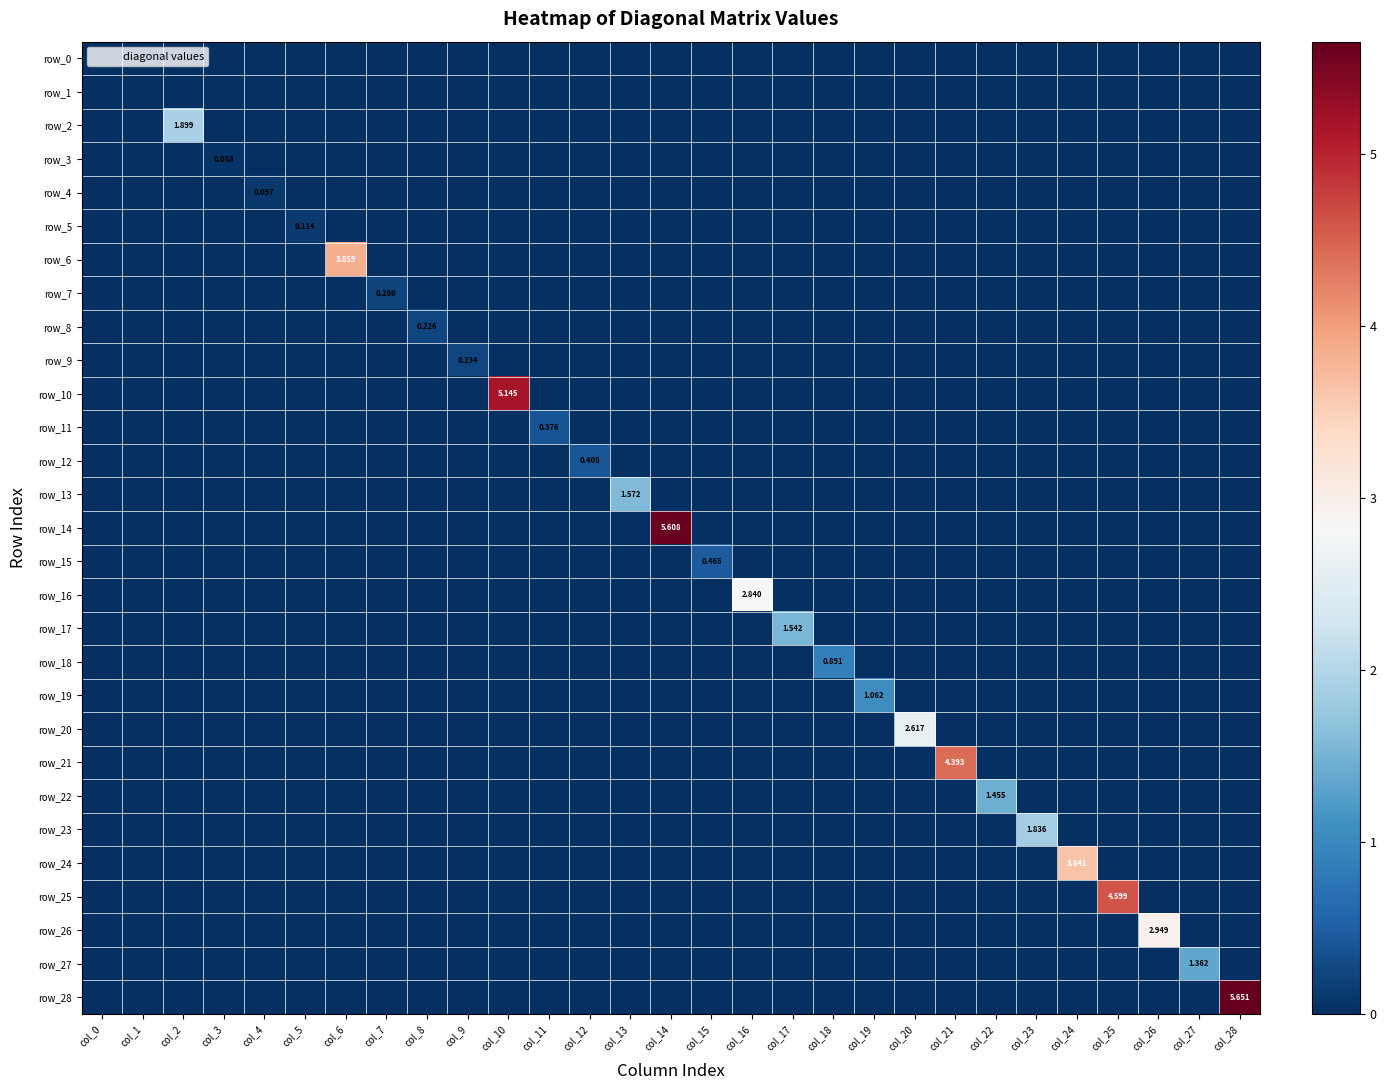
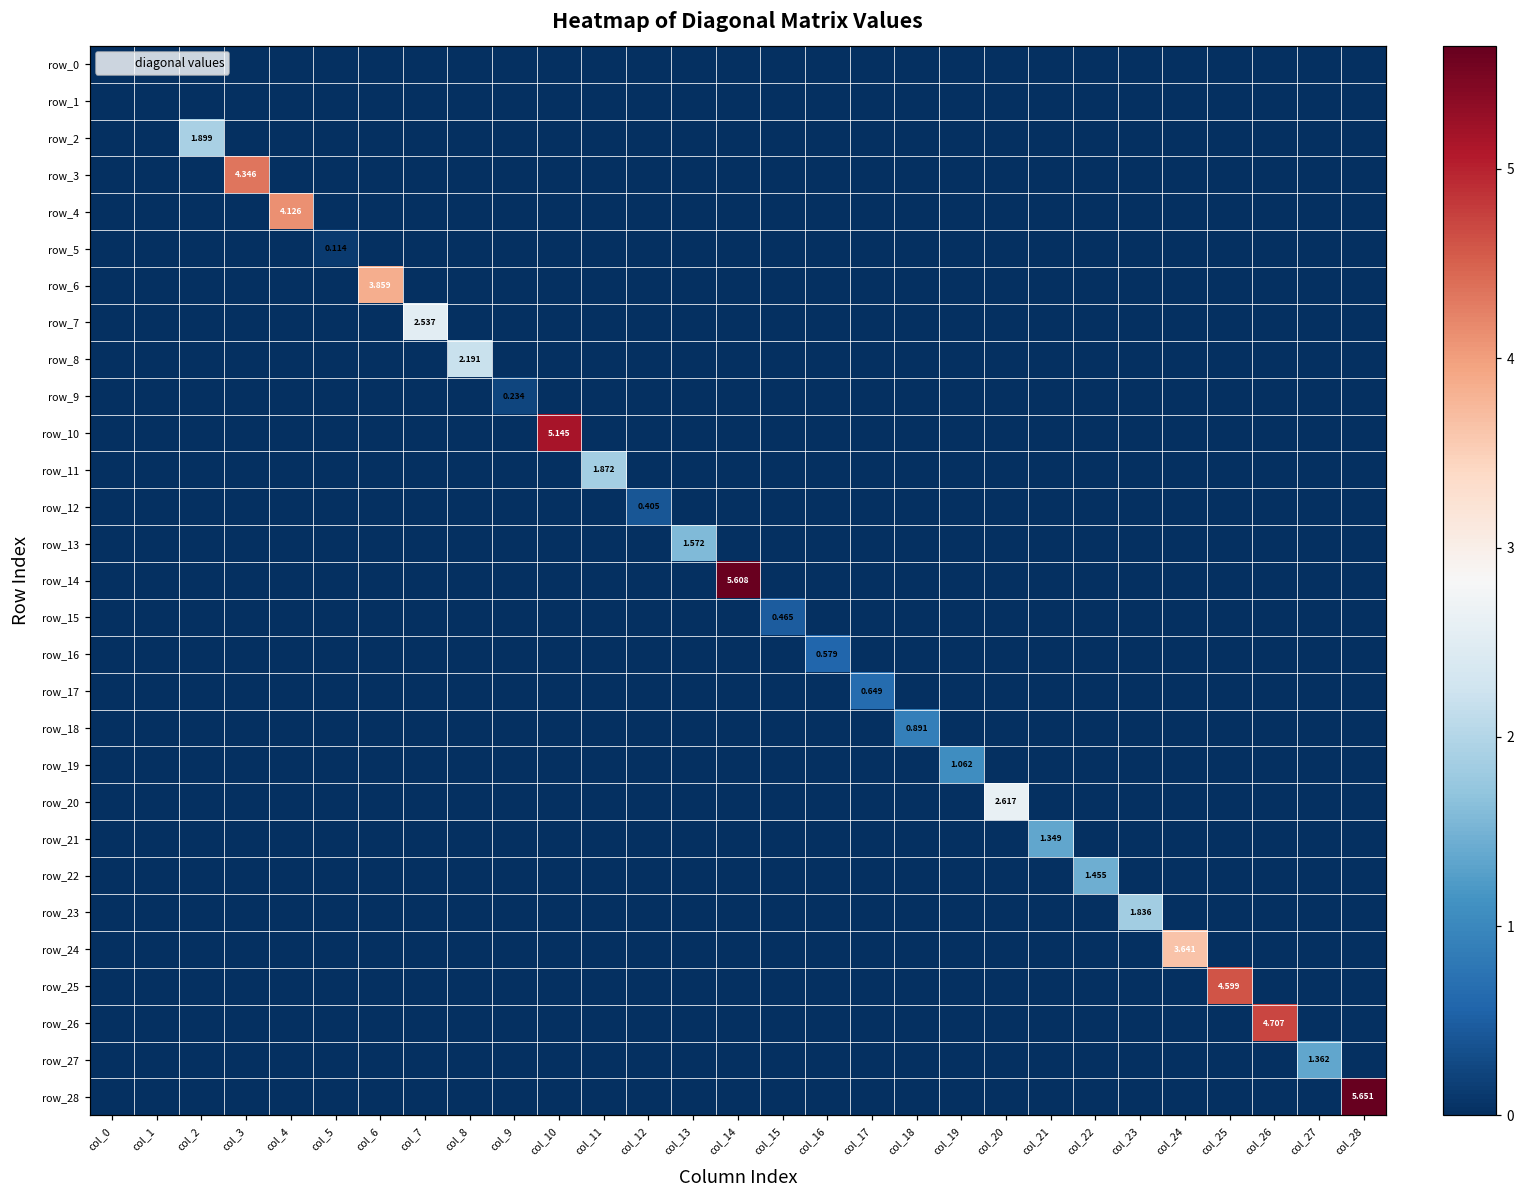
row_3, col_3: 0.058 -> 4.346
row_4, col_4: 0.097 -> 4.126
row_7, col_7: 0.200 -> 2.537
row_8, col_8: 0.226 -> 2.191
row_11, col_11: 0.376 -> 1.872
row_16, col_16: 2.840 -> 0.579
row_17, col_17: 1.542 -> 0.649
row_21, col_21: 4.393 -> 1.349
row_26, col_26: 2.949 -> 4.707
